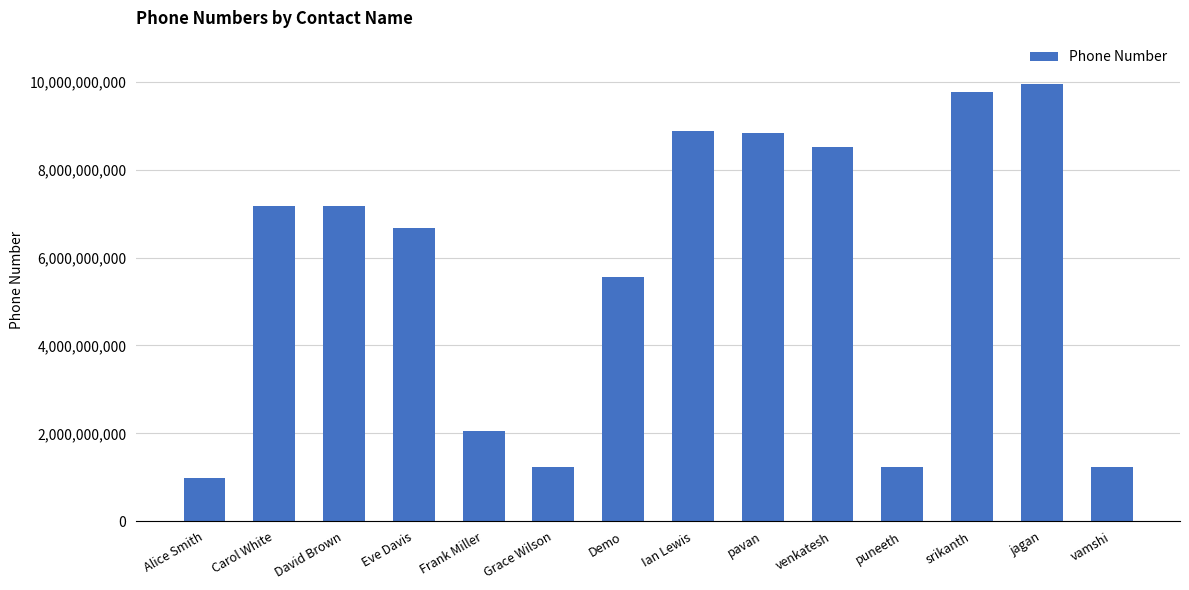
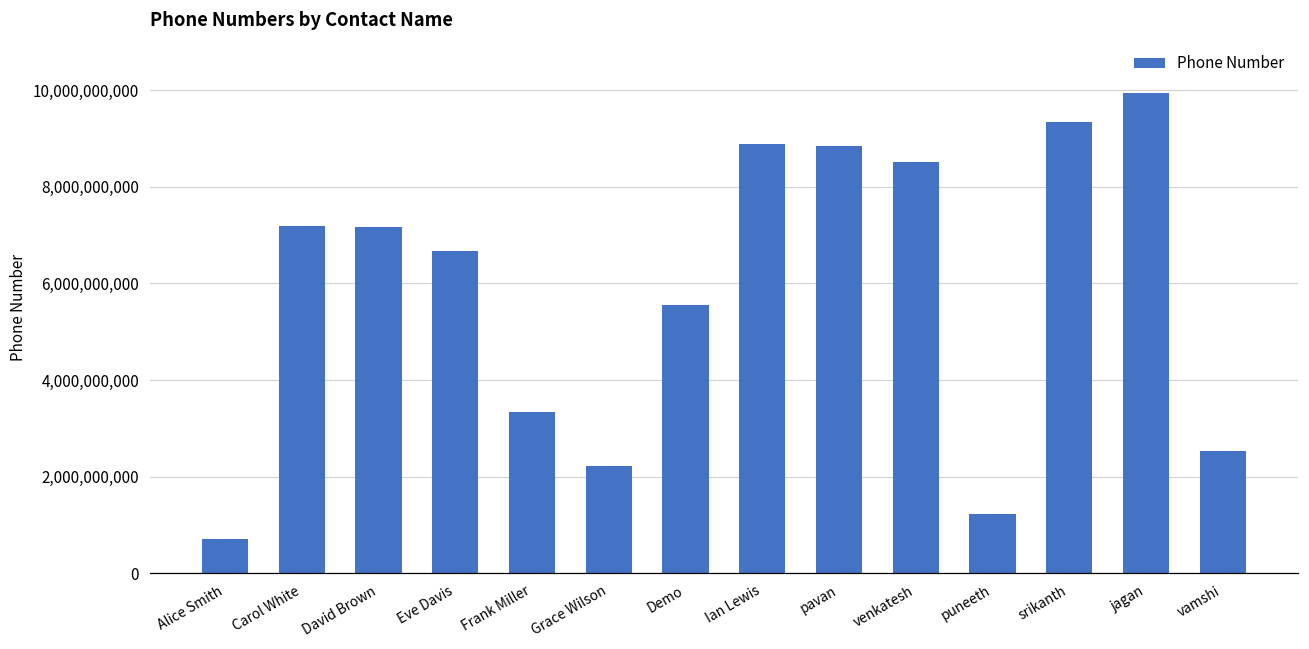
Alice Smith: 1,000,000,000 -> 700,000,000
Frank Miller: 2,100,000,000 -> 3,300,000,000
Grace Wilson: 1,200,000,000 -> 2,200,000,000
srikanth: 9,800,000,000 -> 9,300,000,000
vamshi: 1,200,000,000 -> 2,500,000,000
